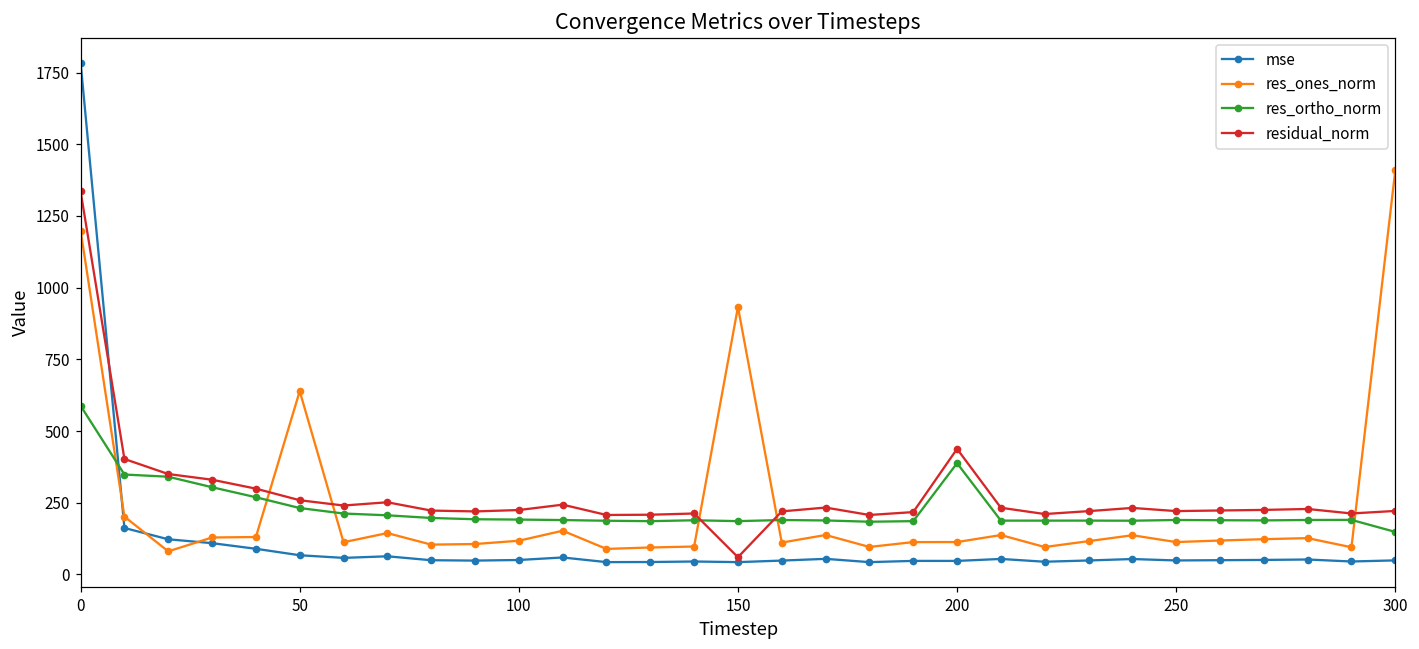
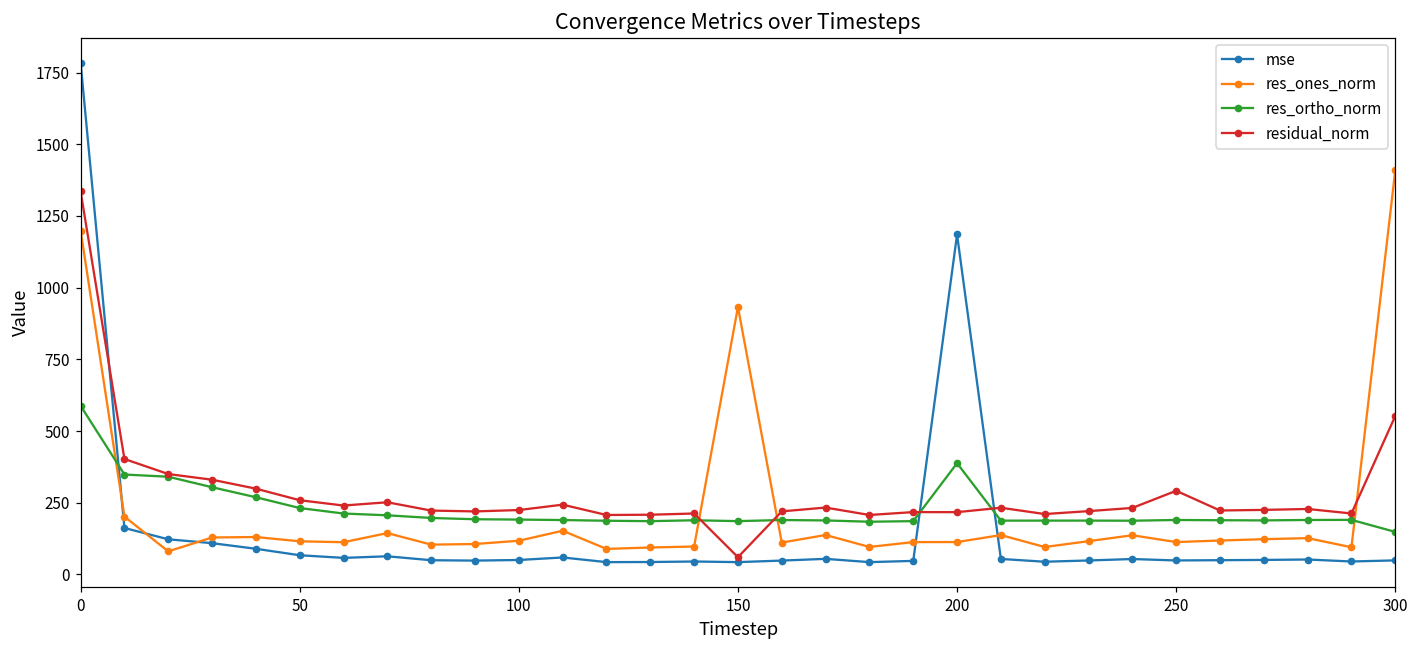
res_ones_norm, 50: 640 -> 120
mse, 200: 50 -> 1190
residual_norm, 200: 440 -> 220
residual_norm, 250: 220 -> 290
residual_norm, 300: 220 -> 550
